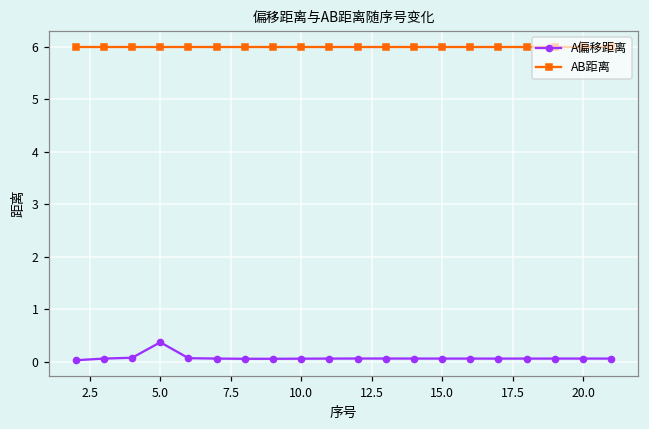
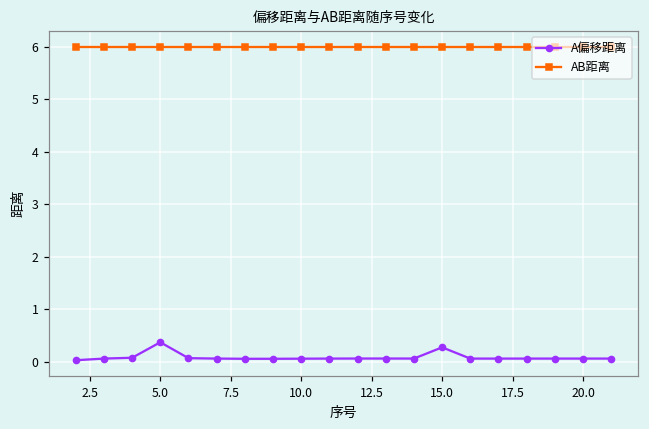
A偏移距离, 15.0: 0.1 -> 0.3
